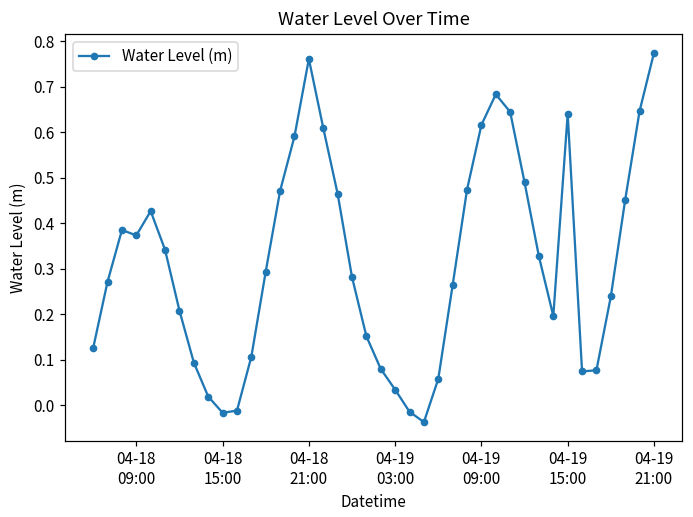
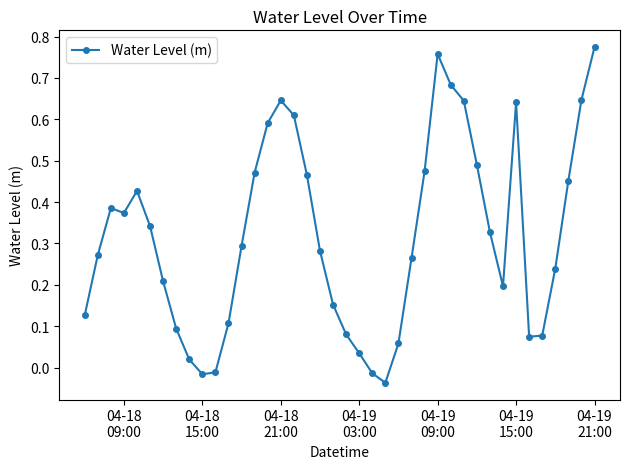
04-18 21:00: 0.76 -> 0.65
04-19 09:00: 0.62 -> 0.76
